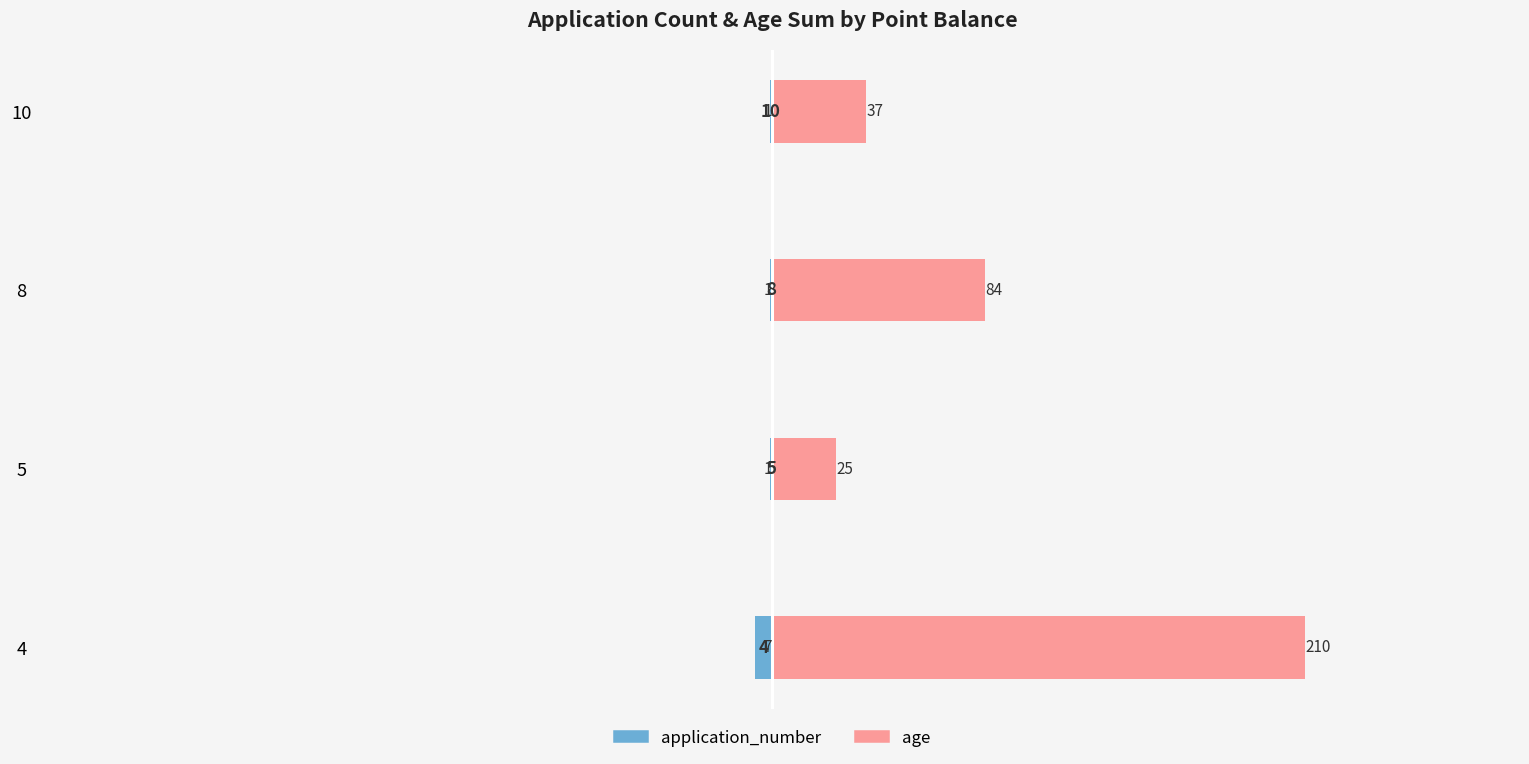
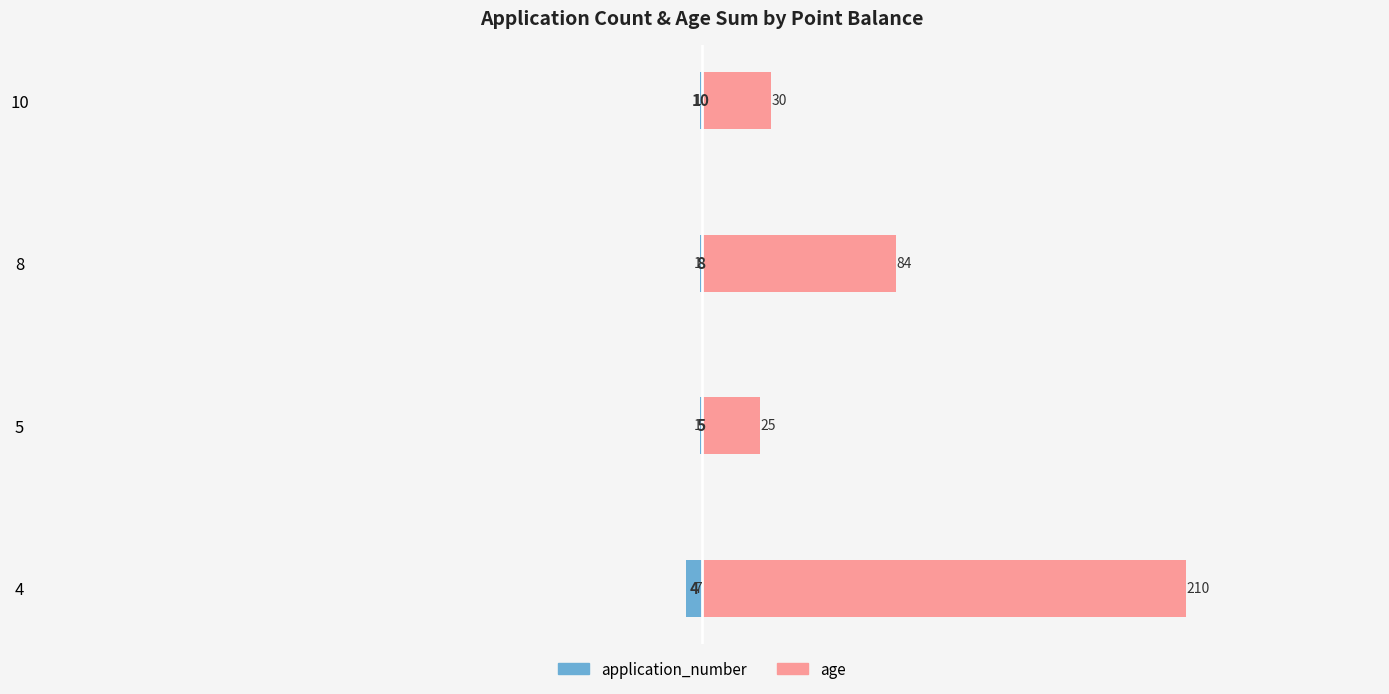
age, 10: 37 -> 30
